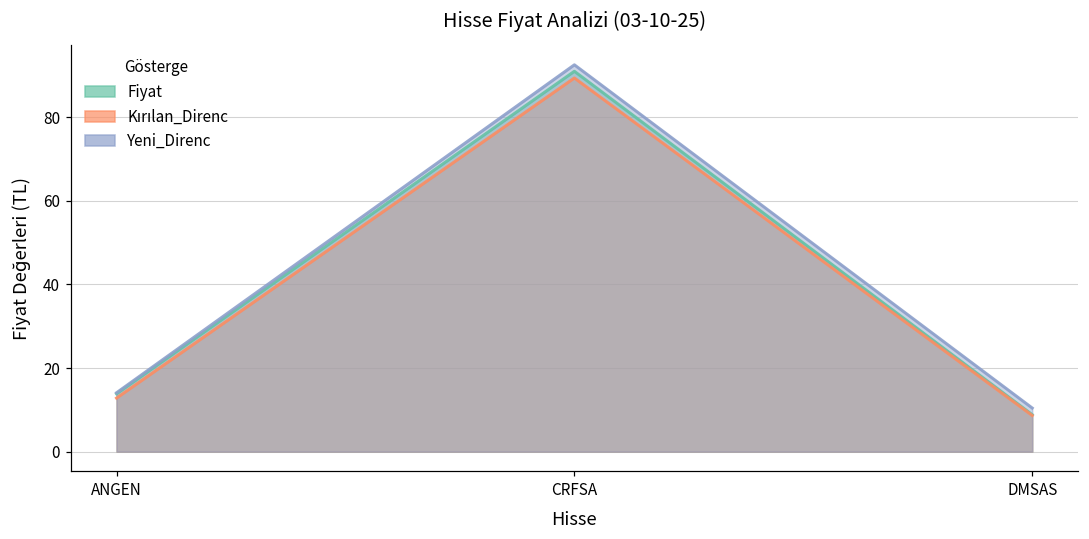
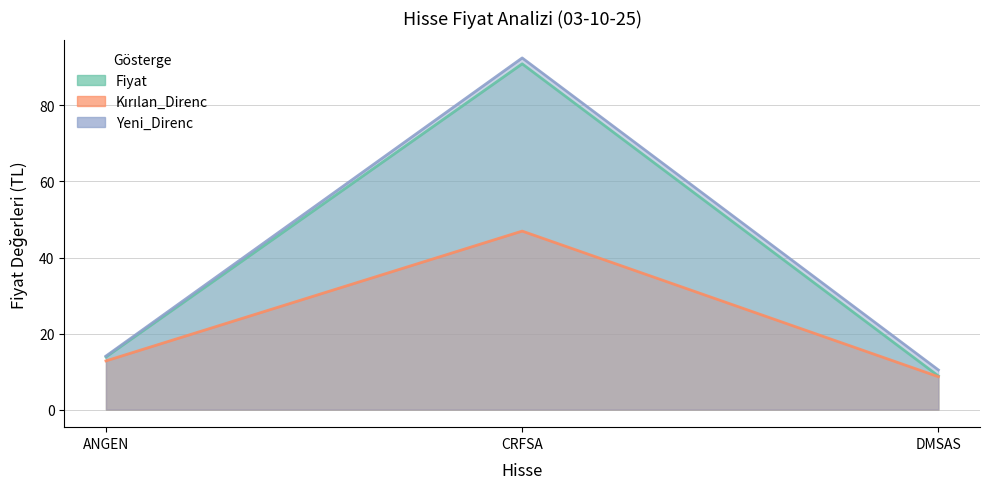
Kırılan_Direnc, CRFSA: 89 -> 47
